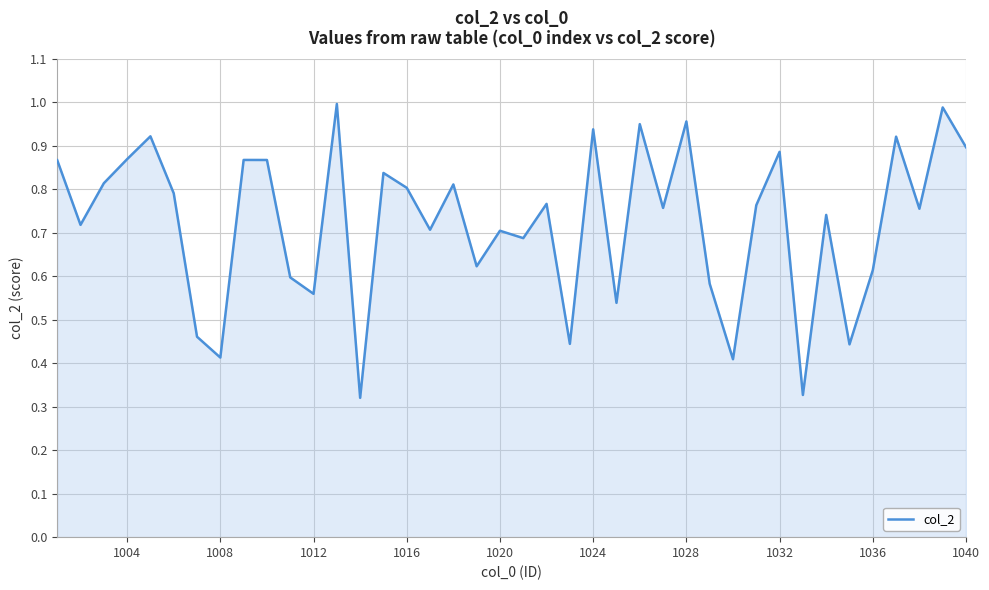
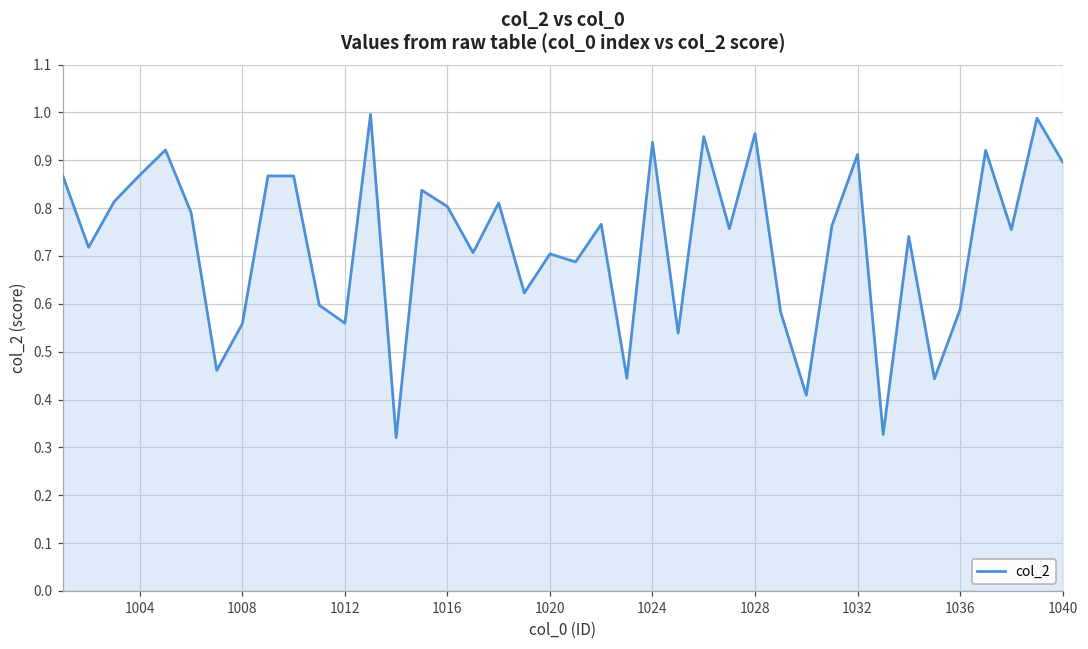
1008: 0.41 -> 0.56
1032: 0.89 -> 0.91
1036: 0.61 -> 0.59
